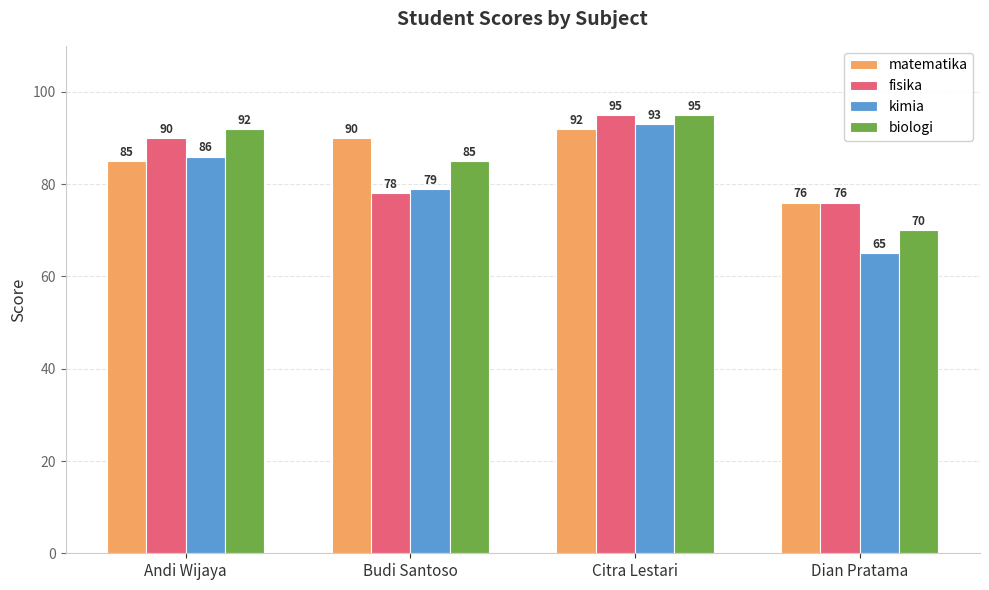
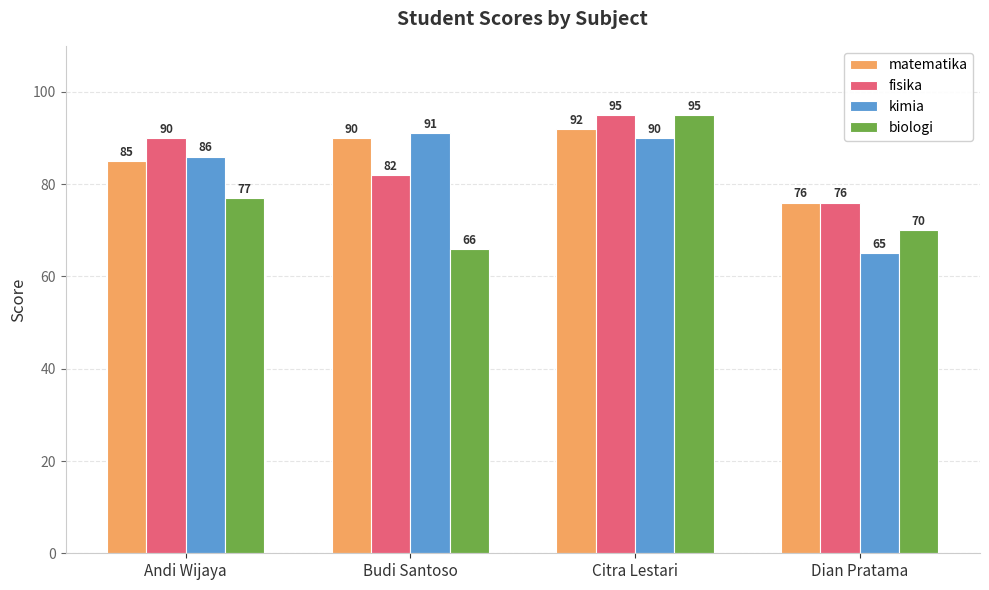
biologi, Andi Wijaya: 92 -> 77
fisika, Budi Santoso: 78 -> 82
kimia, Budi Santoso: 79 -> 91
biologi, Budi Santoso: 85 -> 66
kimia, Citra Lestari: 93 -> 90
